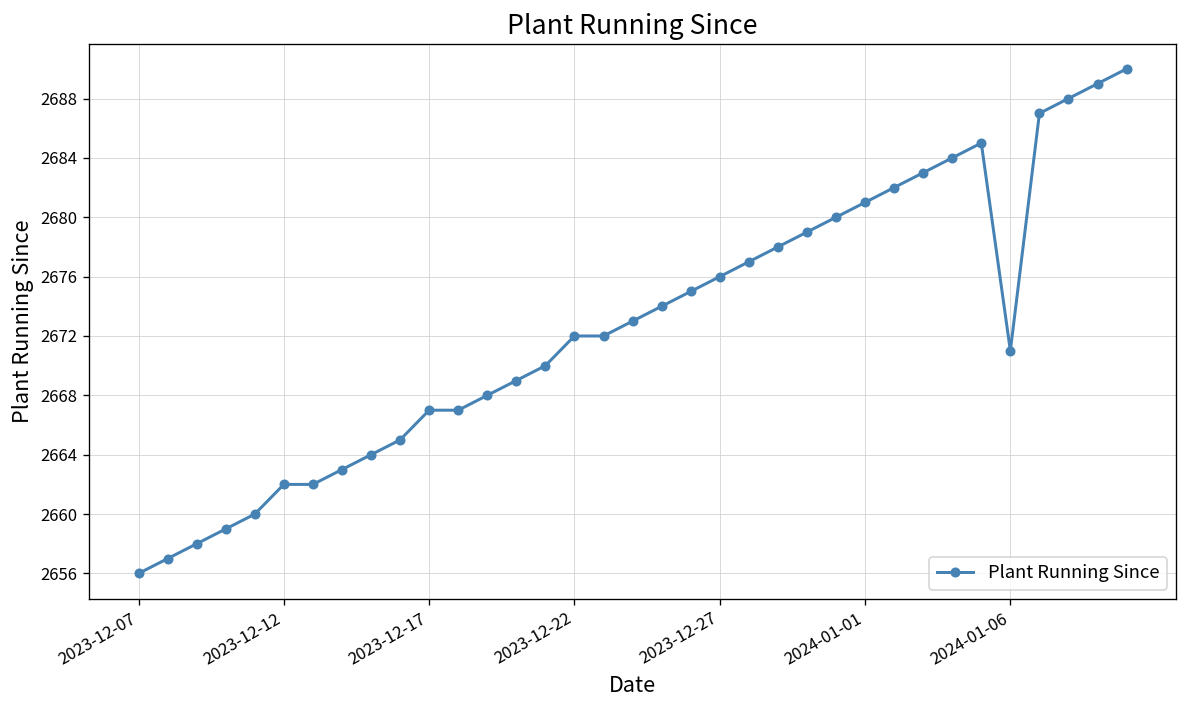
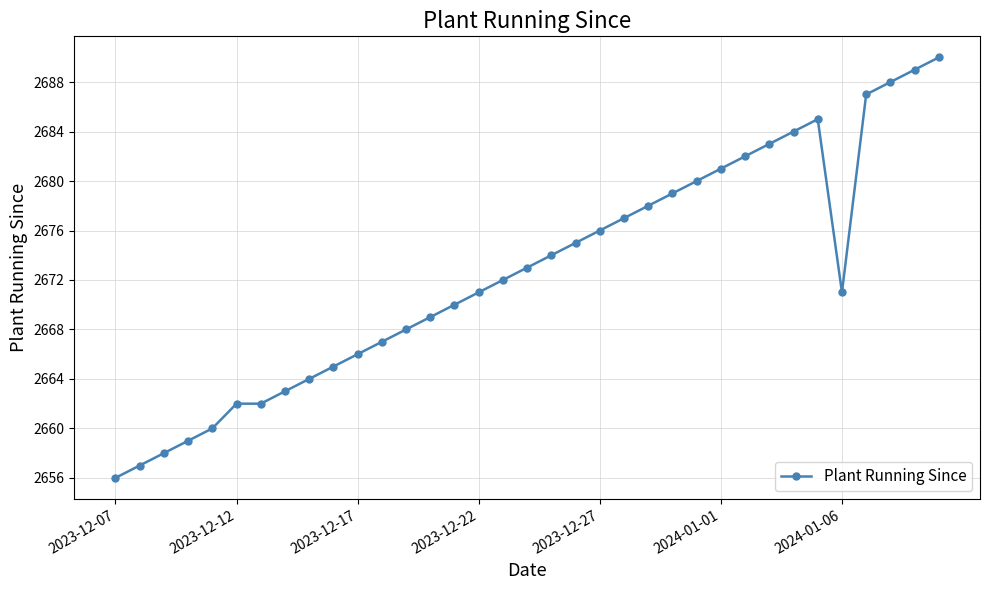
2023-12-17: 2667 -> 2666
2023-12-22: 2672 -> 2671
